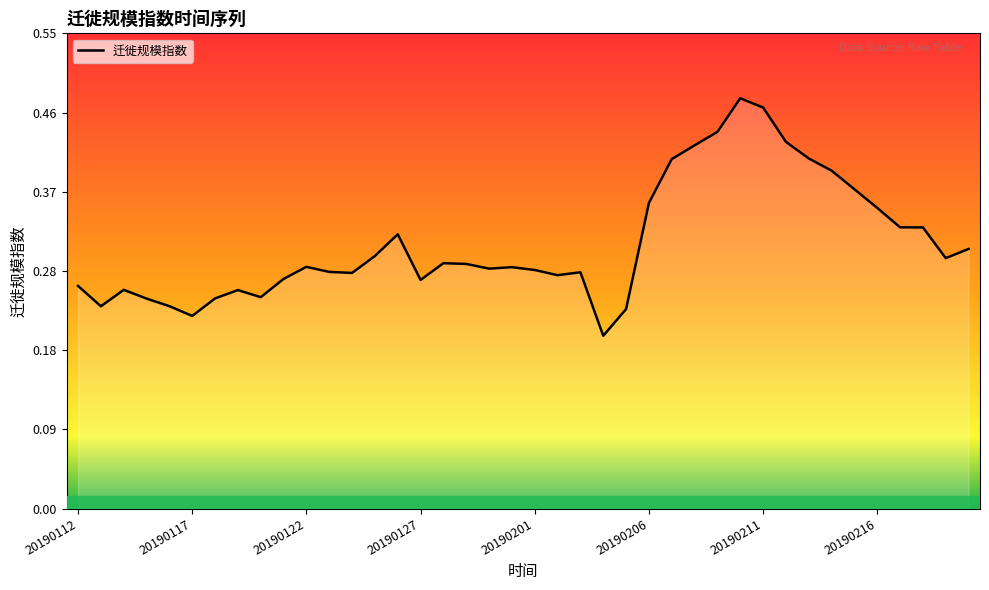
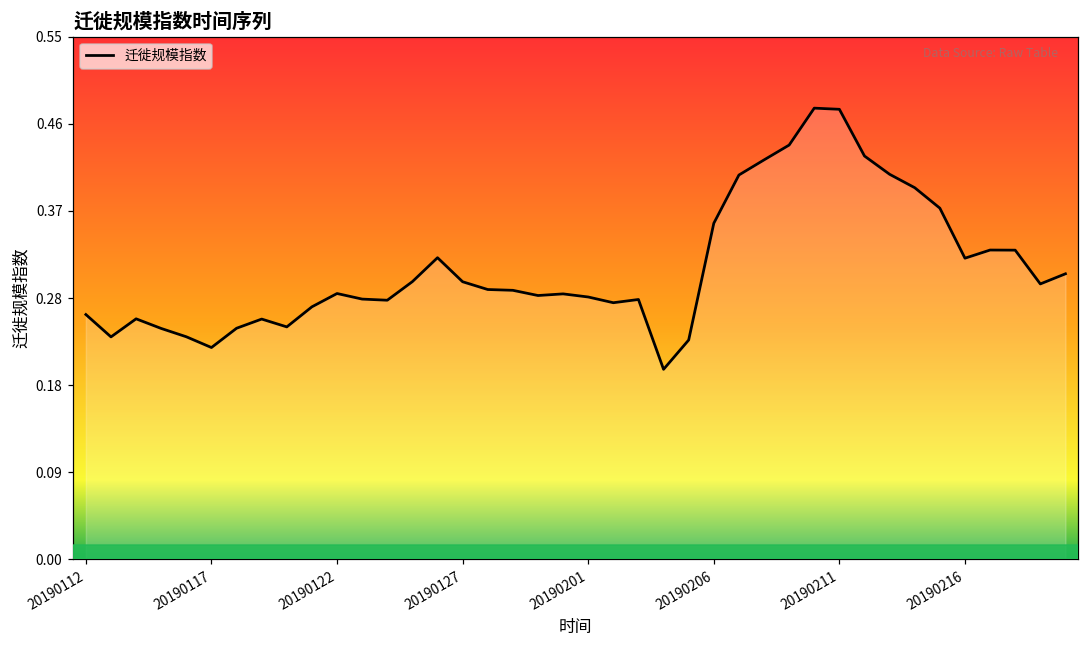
20190127: 0.26 -> 0.29
20190211: 0.46 -> 0.47
20190216: 0.35 -> 0.32
